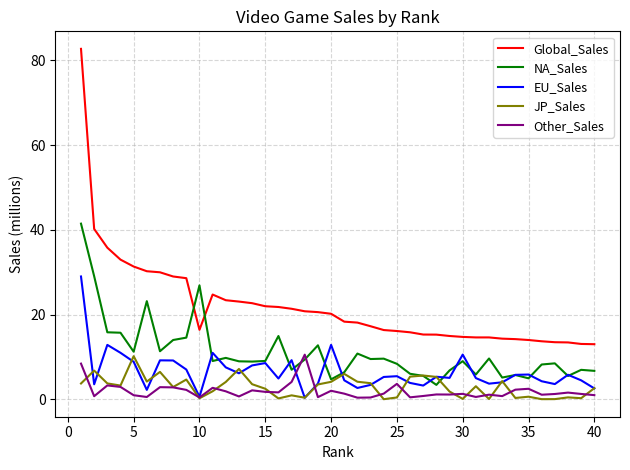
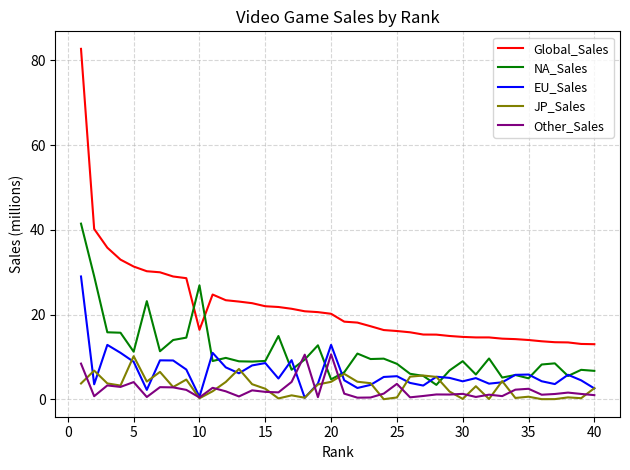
Other_Sales, 5: 1 -> 4
Other_Sales, 20: 2 -> 11
EU_Sales, 30: 11 -> 4
